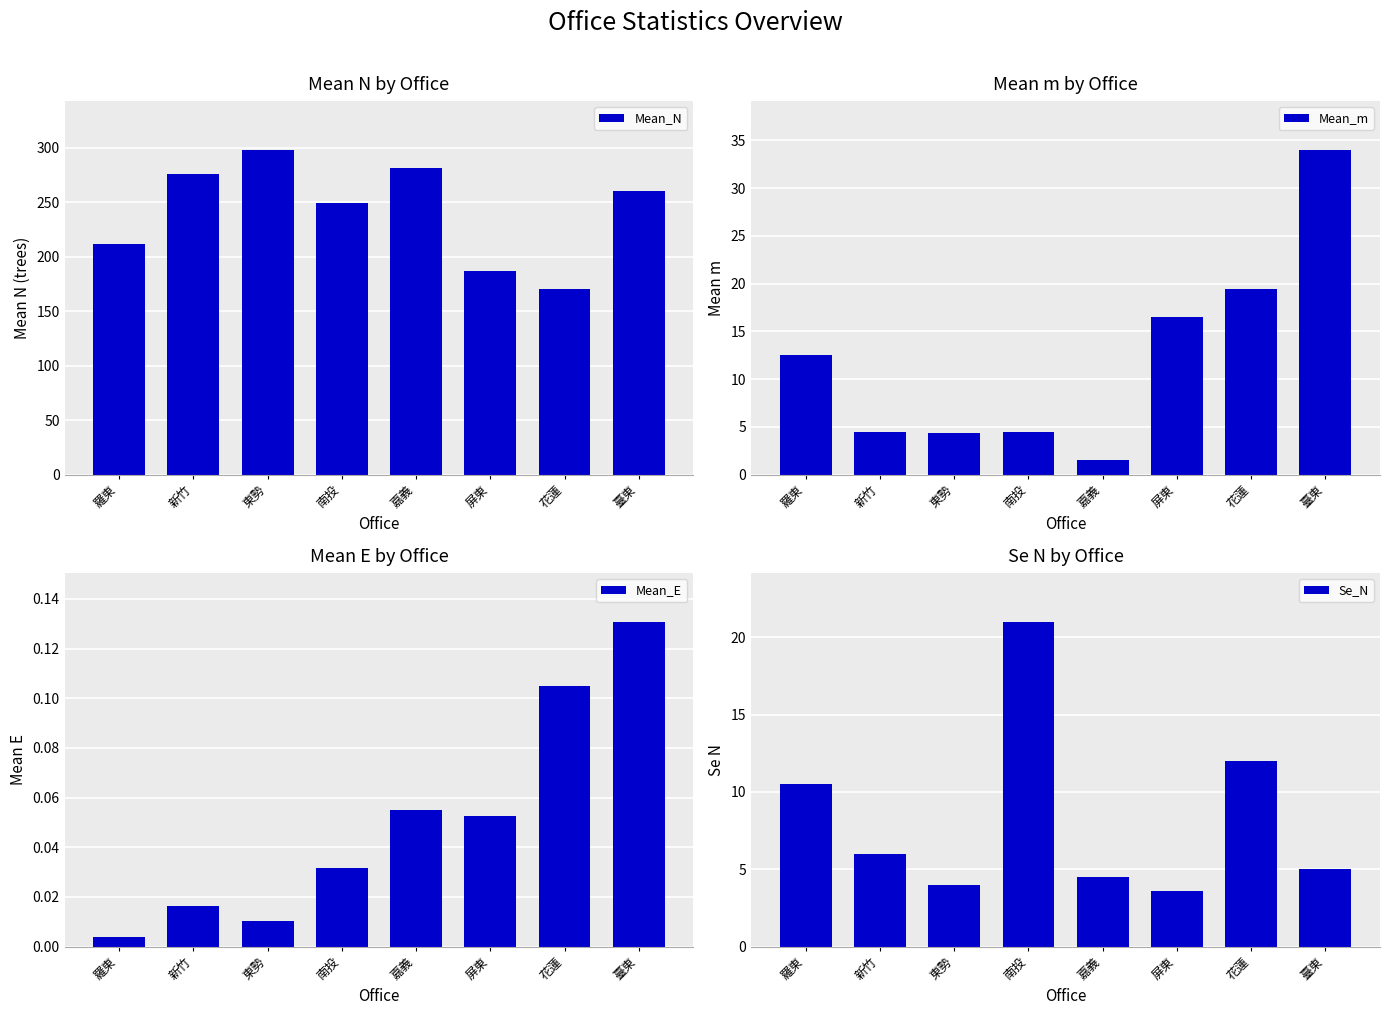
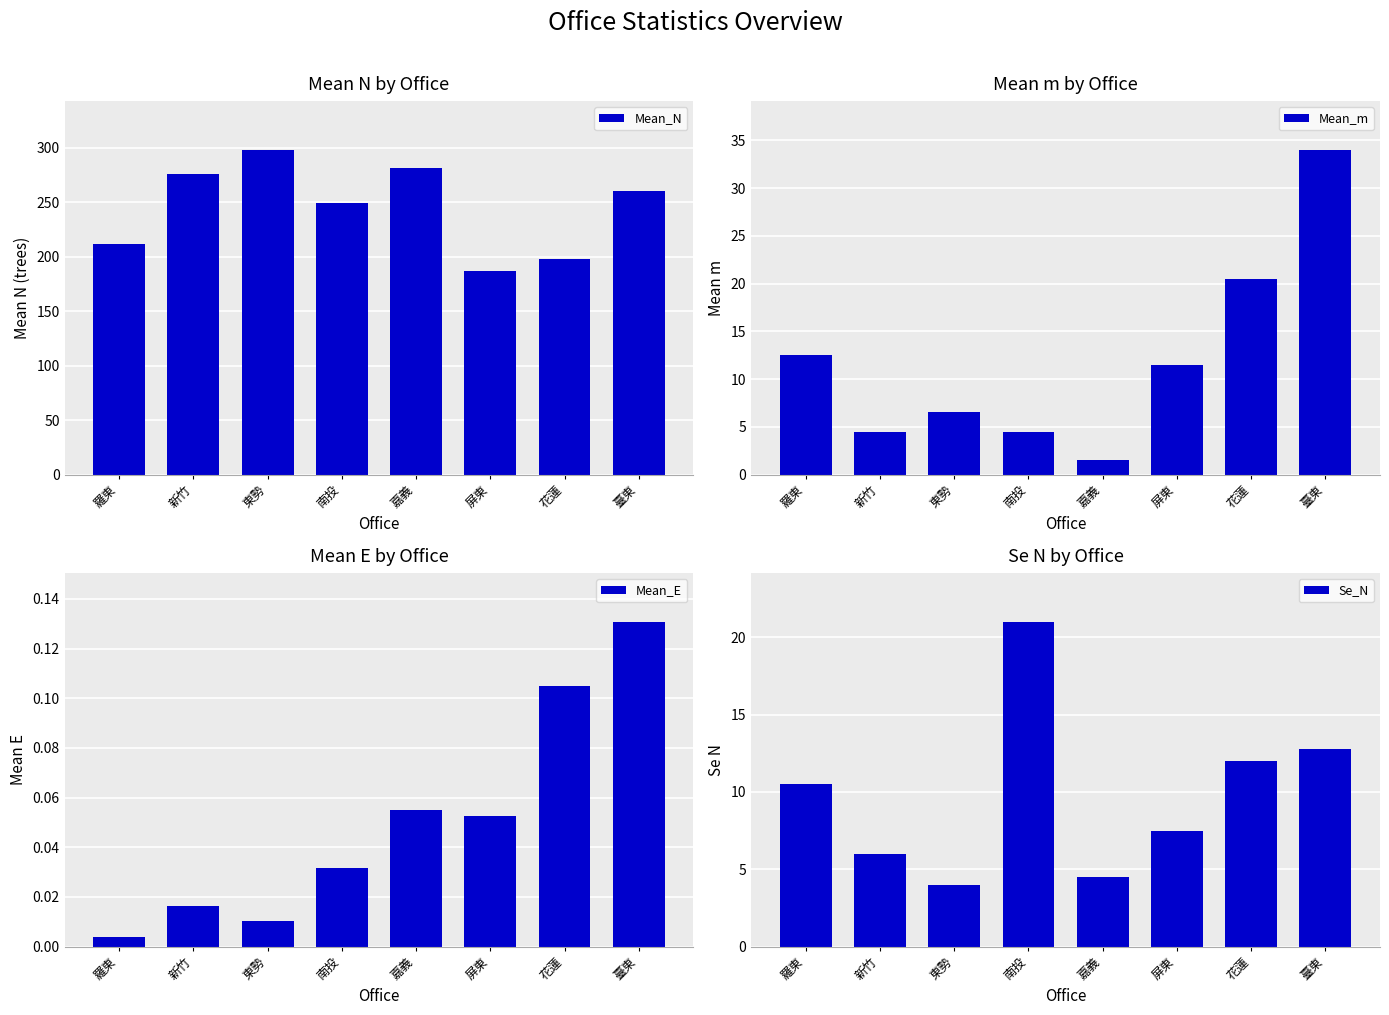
Mean N by Office, 花蓮: 170 -> 198
Mean m by Office, 東勢: 4 -> 7
Mean m by Office, 屏東: 17 -> 12
Mean m by Office, 花蓮: 19 -> 21
Se N by Office, 屏東: 3.6 -> 7.5
Se N by Office, 臺東: 5.0 -> 12.8
